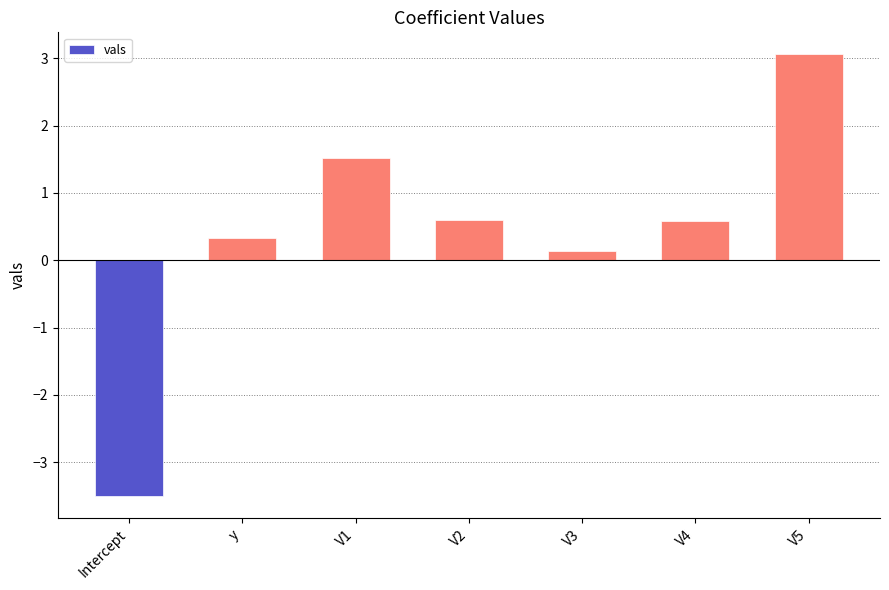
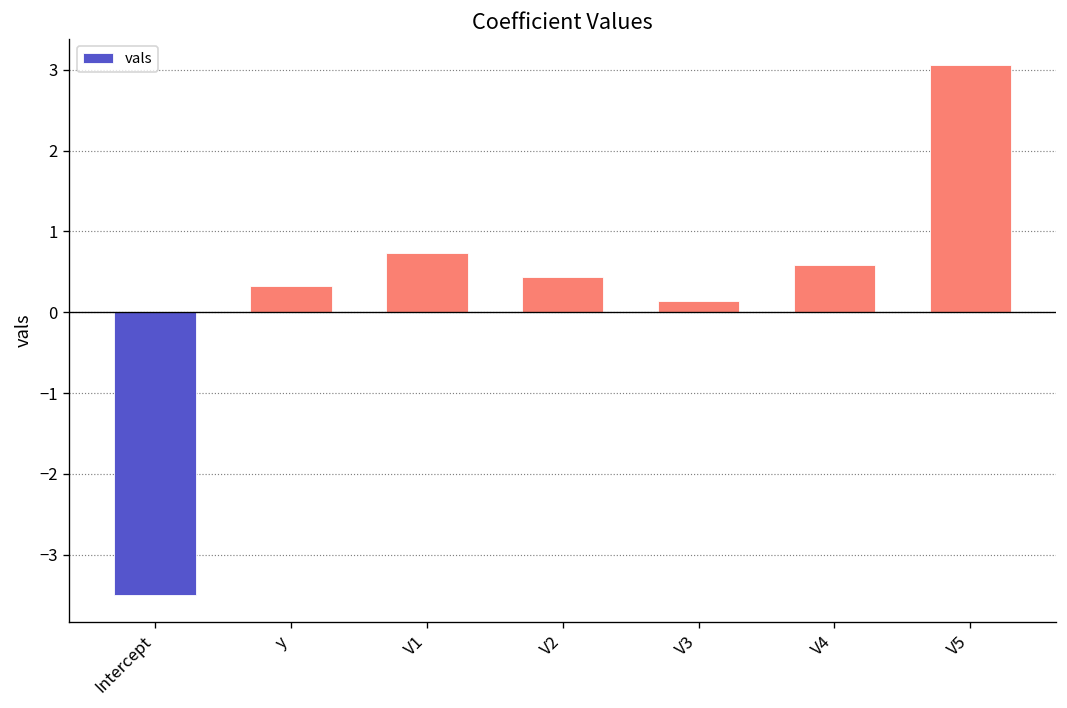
V1: 1.5 -> 0.7
V2: 0.6 -> 0.4
